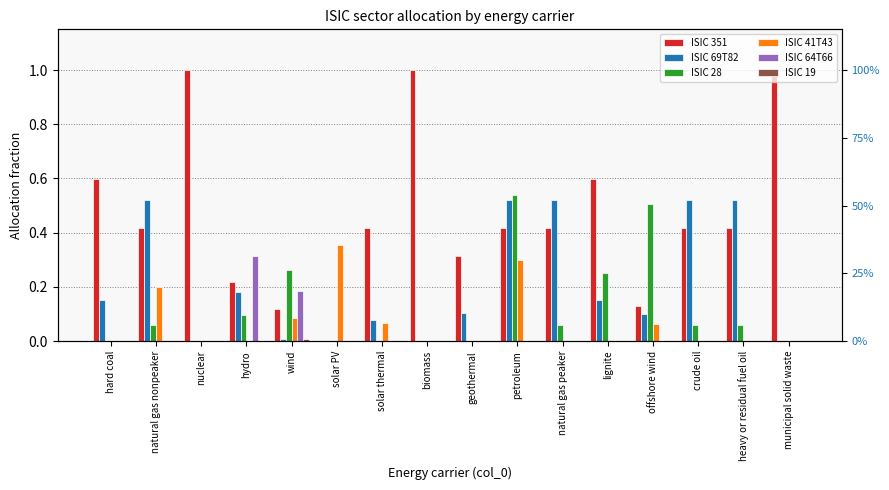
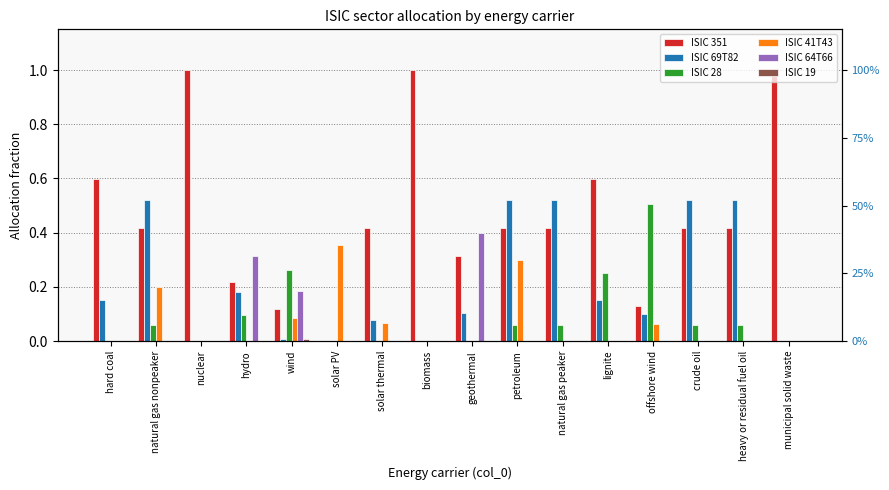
ISIC 64T66, geothermal: 0.0 -> 0.4
ISIC 28, petroleum: 0.54 -> 0.06
